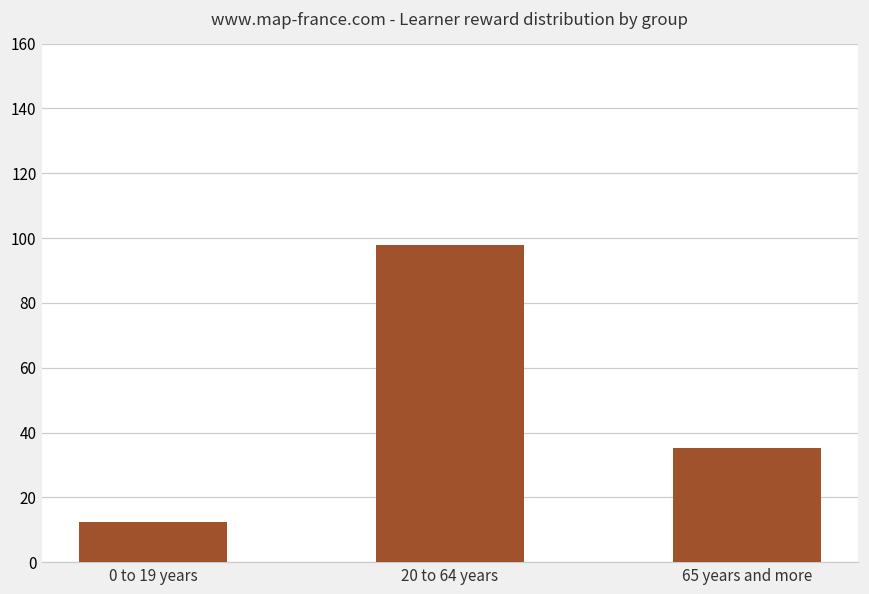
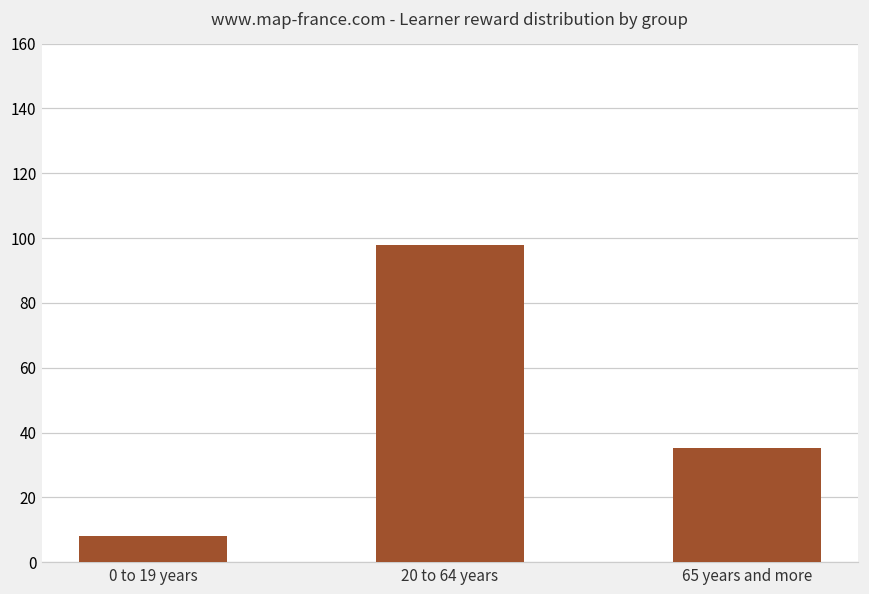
0 to 19 years: 13 -> 8
